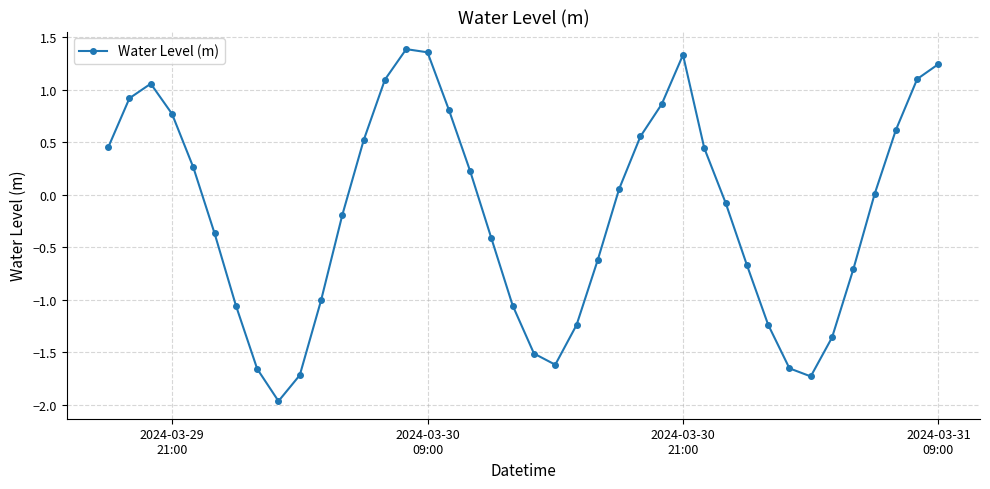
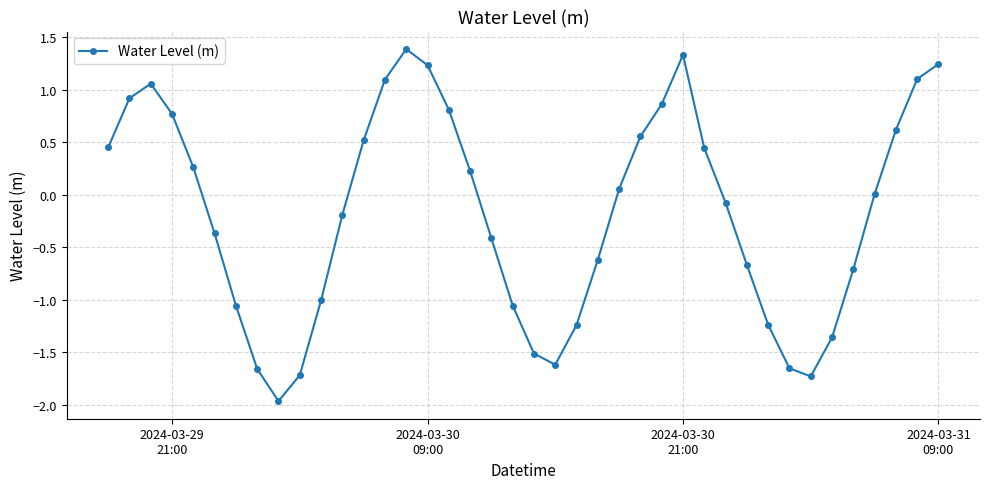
2024-03-30 09:00: 1.36 -> 1.23
